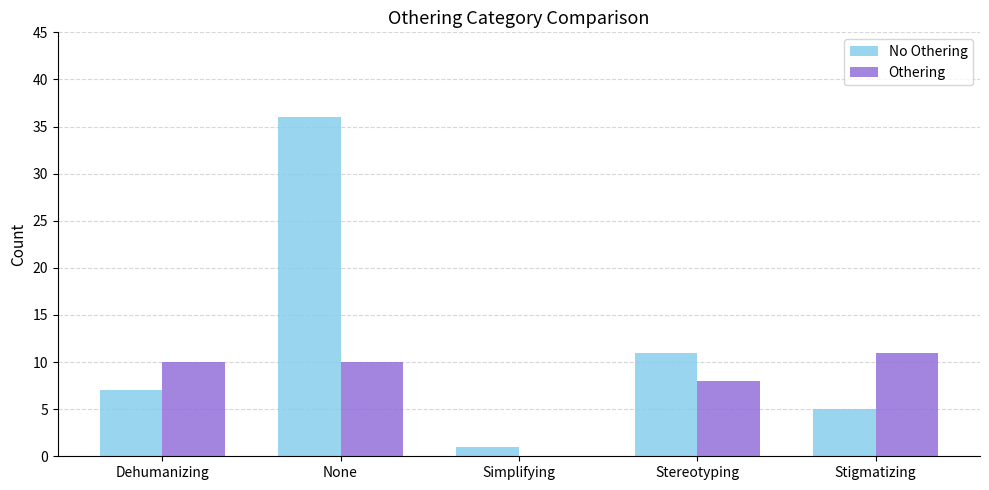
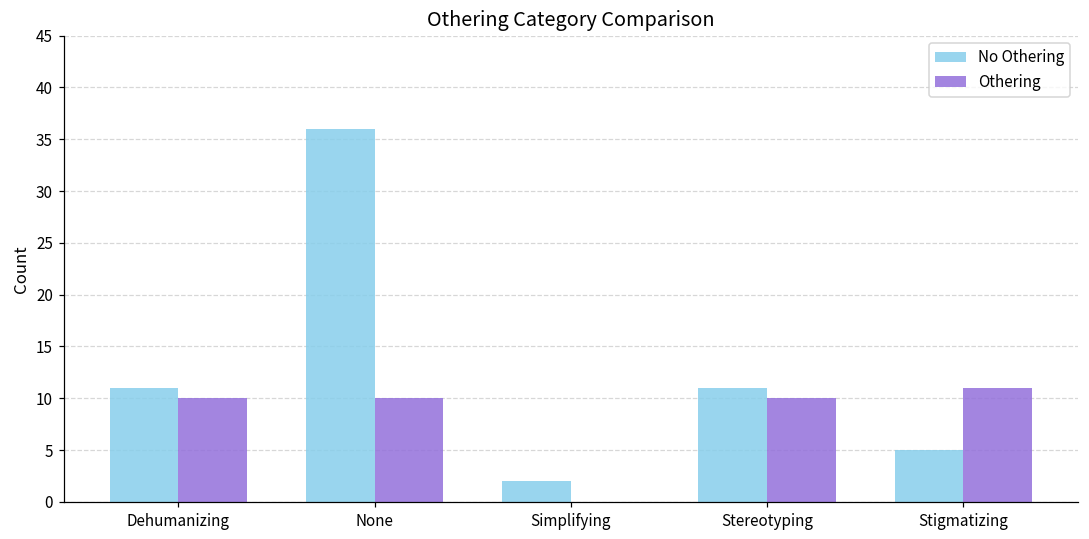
No Othering, Dehumanizing: 7 -> 11
No Othering, Simplifying: 1 -> 2
Othering, Stereotyping: 8 -> 10
